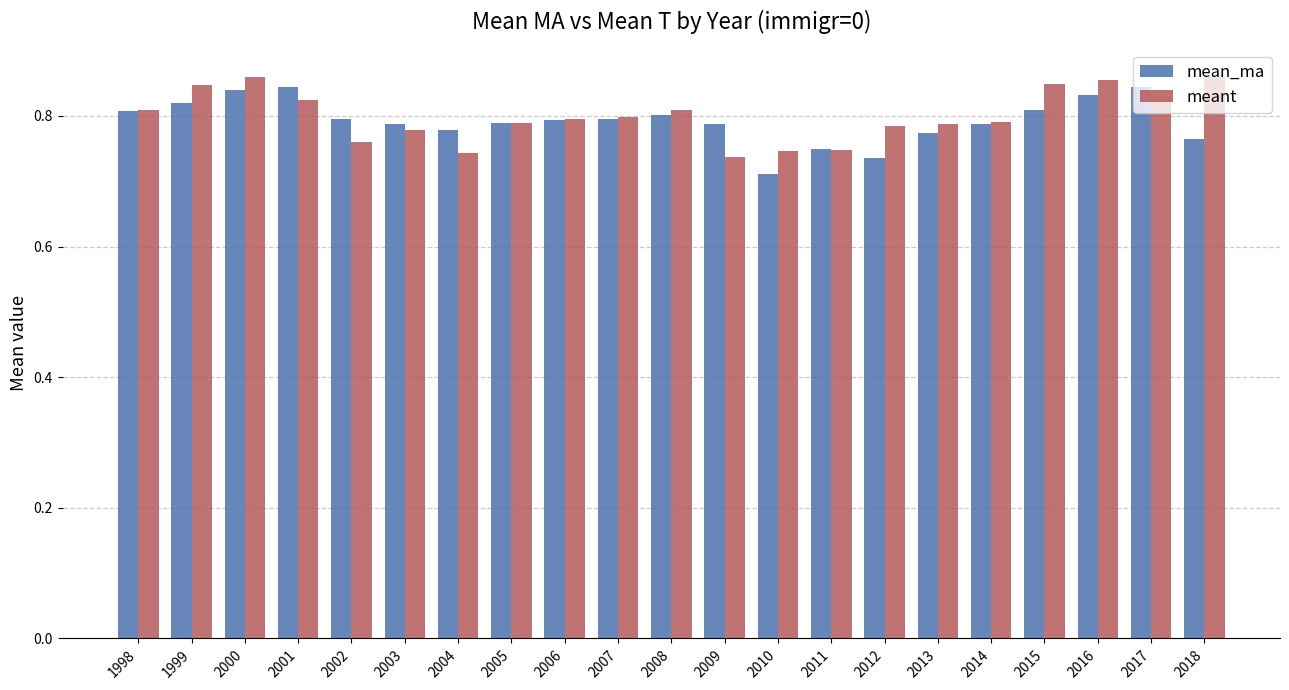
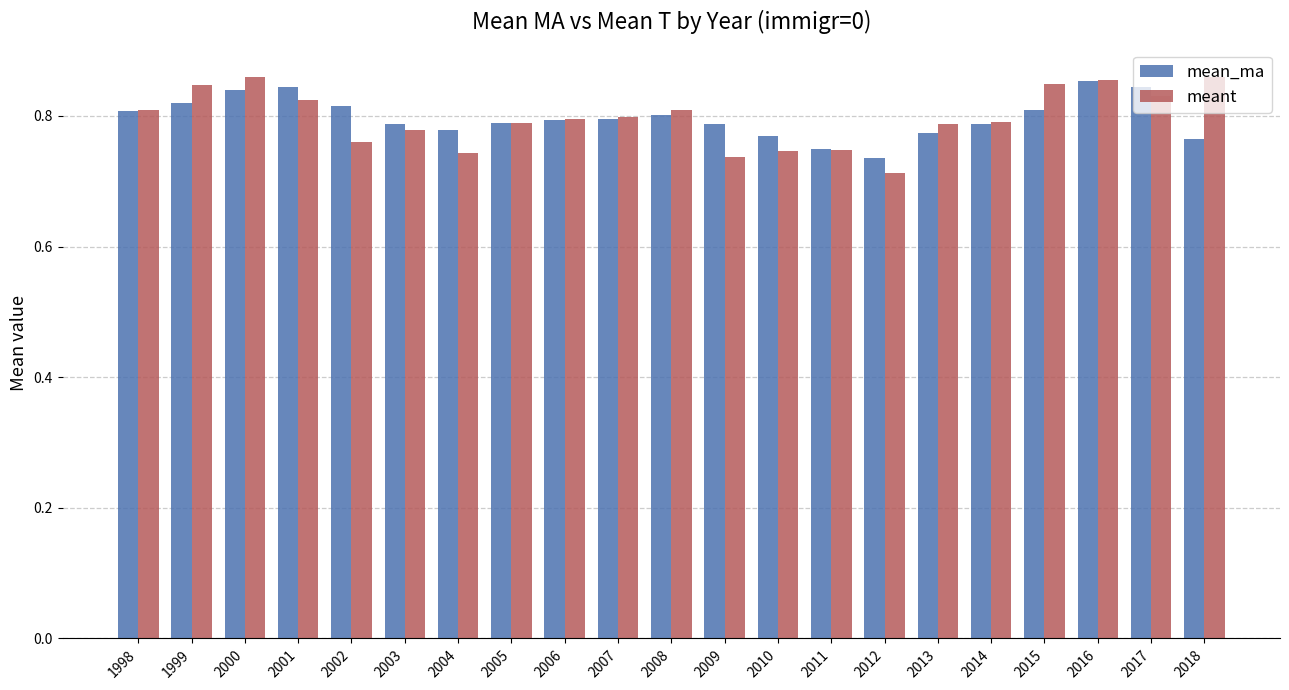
mean_ma, 2002: 0.80 -> 0.81
mean_ma, 2010: 0.71 -> 0.77
meant, 2012: 0.78 -> 0.71
mean_ma, 2016: 0.83 -> 0.85
